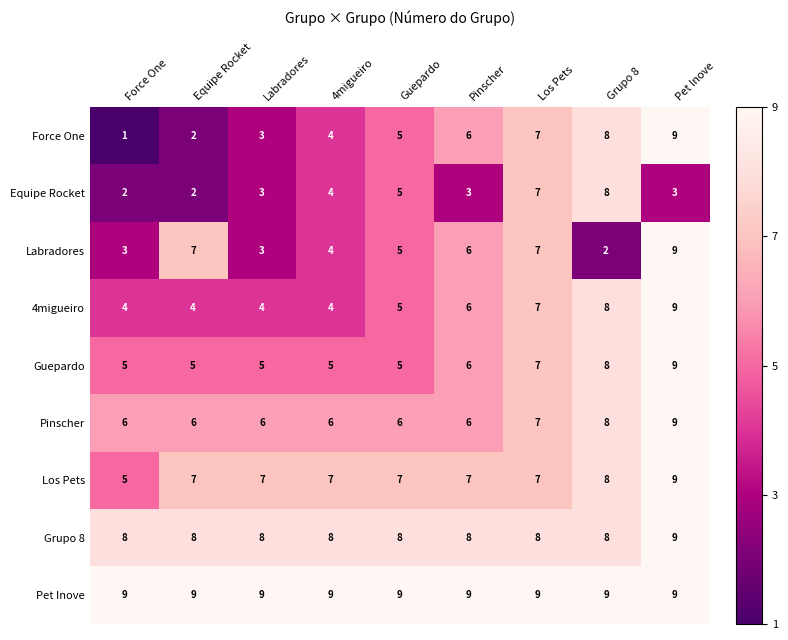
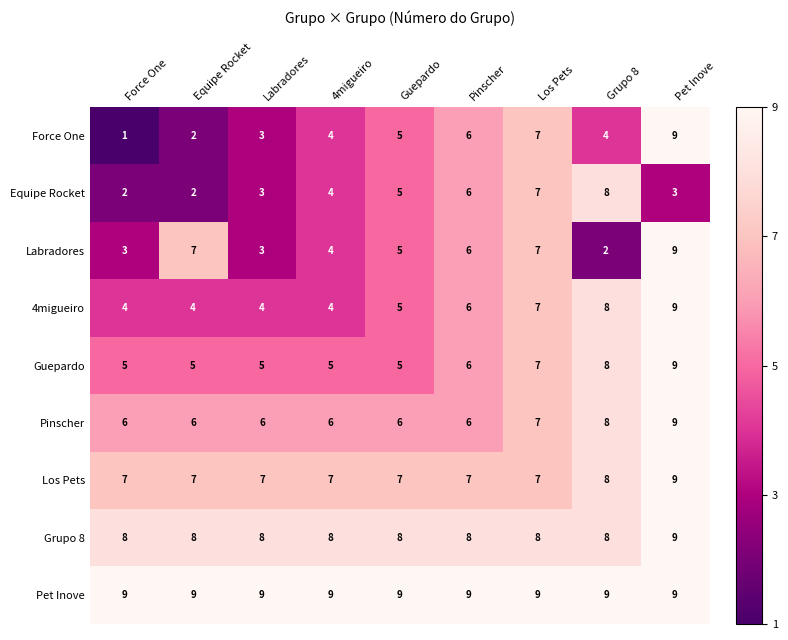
Force One, Grupo 8: 8 -> 4
Equipe Rocket, Pinscher: 3 -> 6
Los Pets, Force One: 5 -> 7
